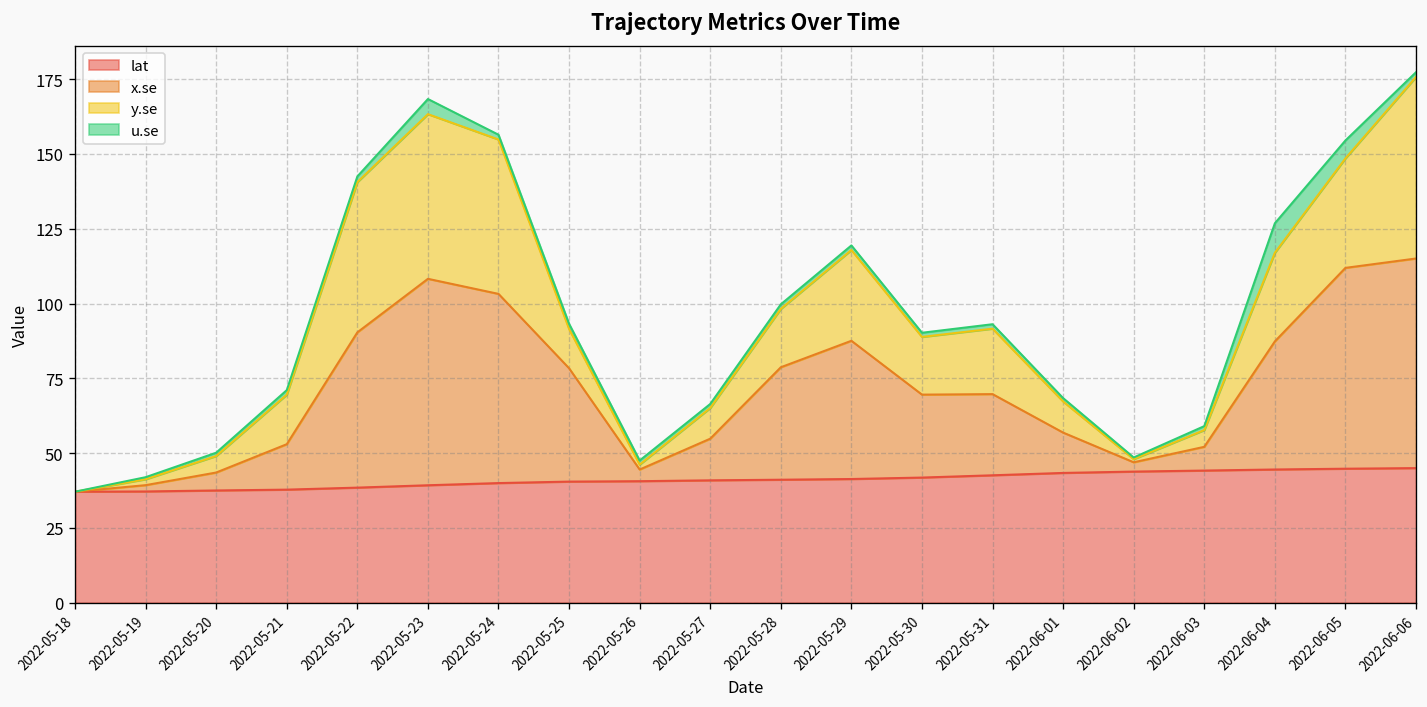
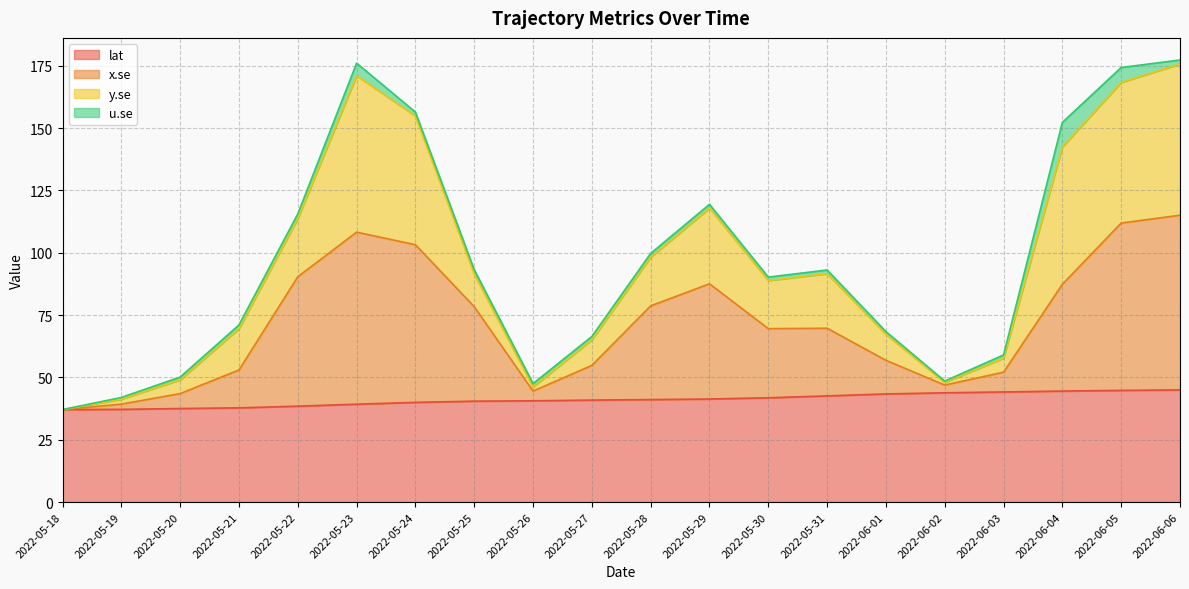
y.se, 2022-05-22: 50 -> 23
y.se, 2022-05-23: 55 -> 63
y.se, 2022-06-04: 30 -> 55
y.se, 2022-06-05: 37 -> 56
